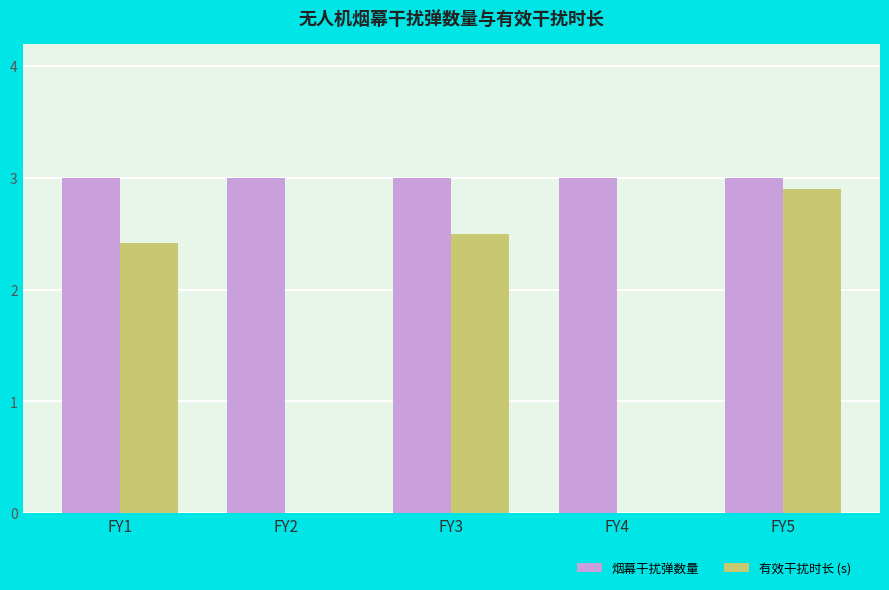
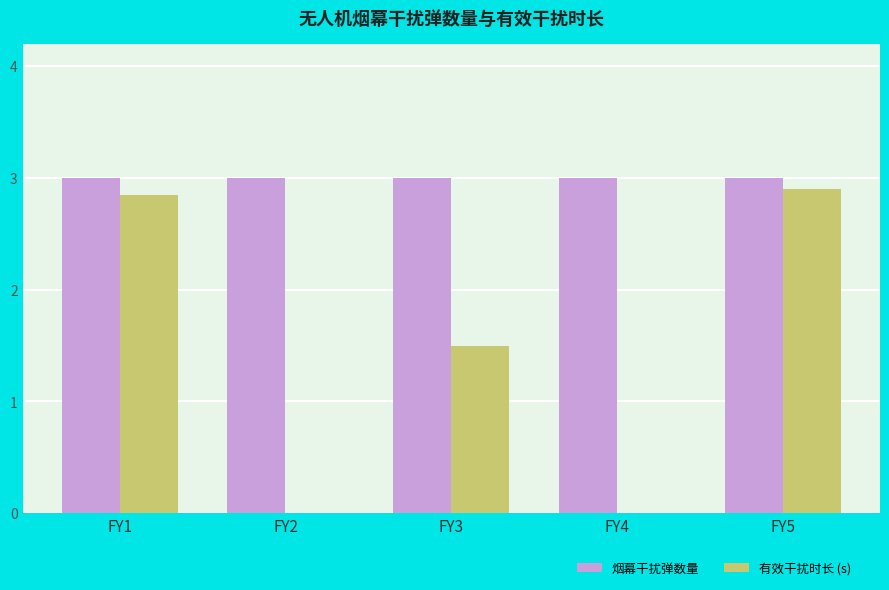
有效干扰时长 (s), FY1: 2.42 -> 2.85
有效干扰时长 (s), FY3: 2.5 -> 1.5
